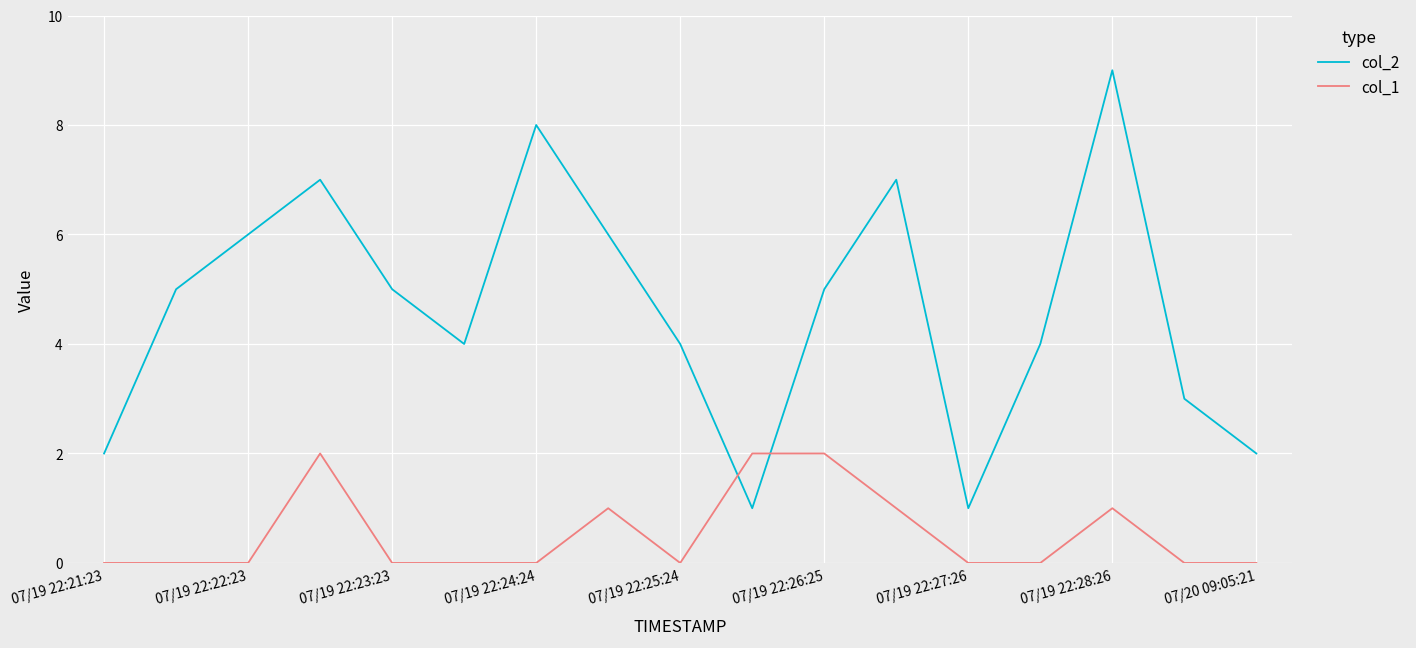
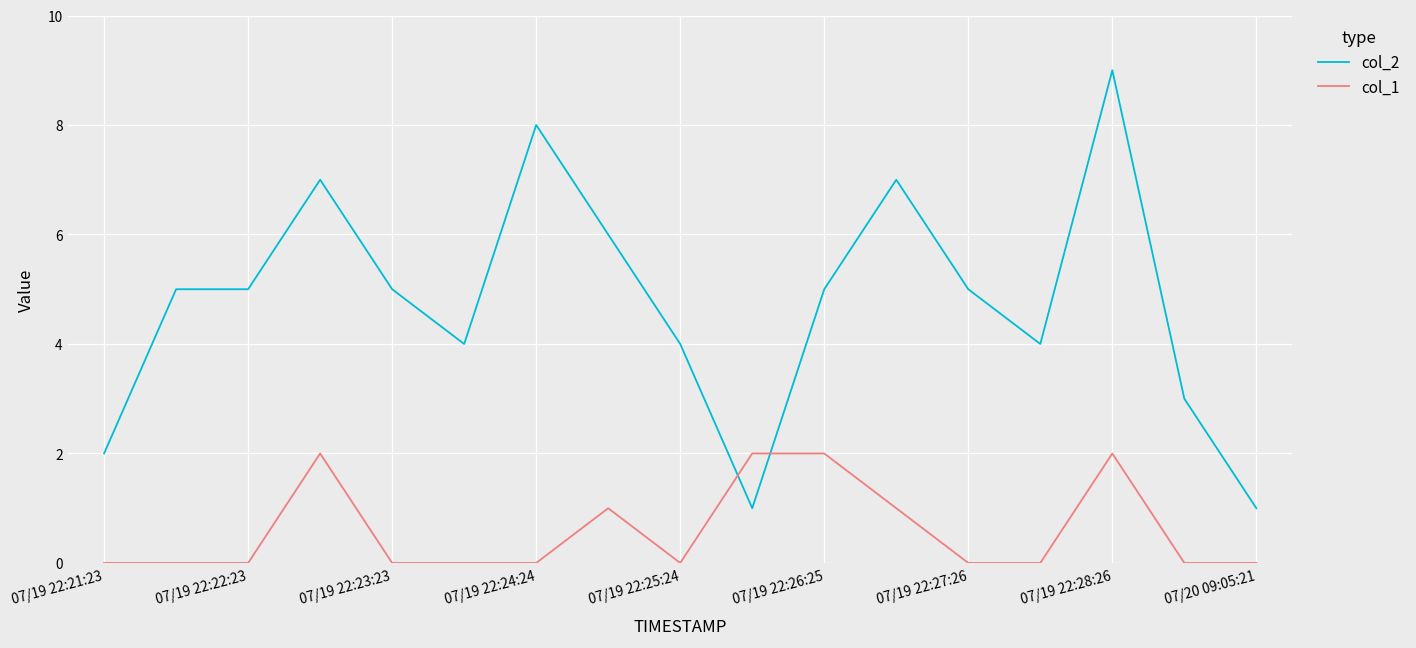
col_2, 07/19 22:22:23: 6 -> 5
col_2, 07/19 22:27:26: 1 -> 5
col_1, 07/19 22:28:26: 1 -> 2
col_2, 07/20 09:05:21: 2 -> 1
